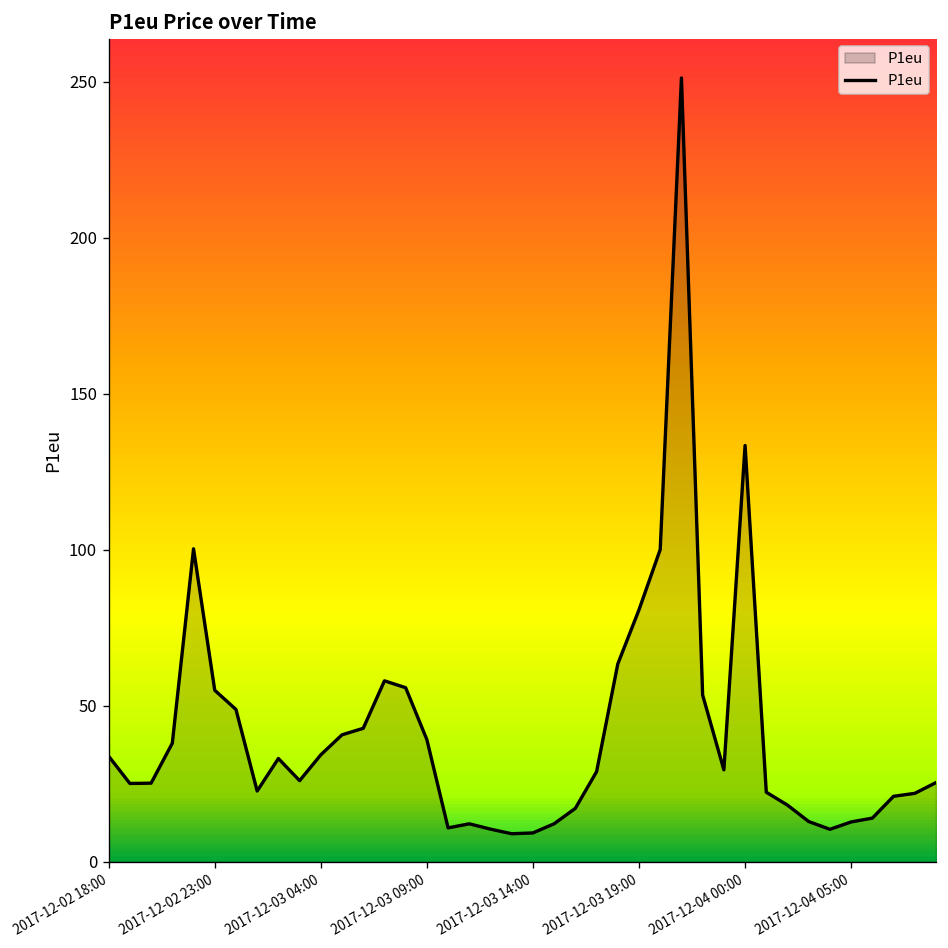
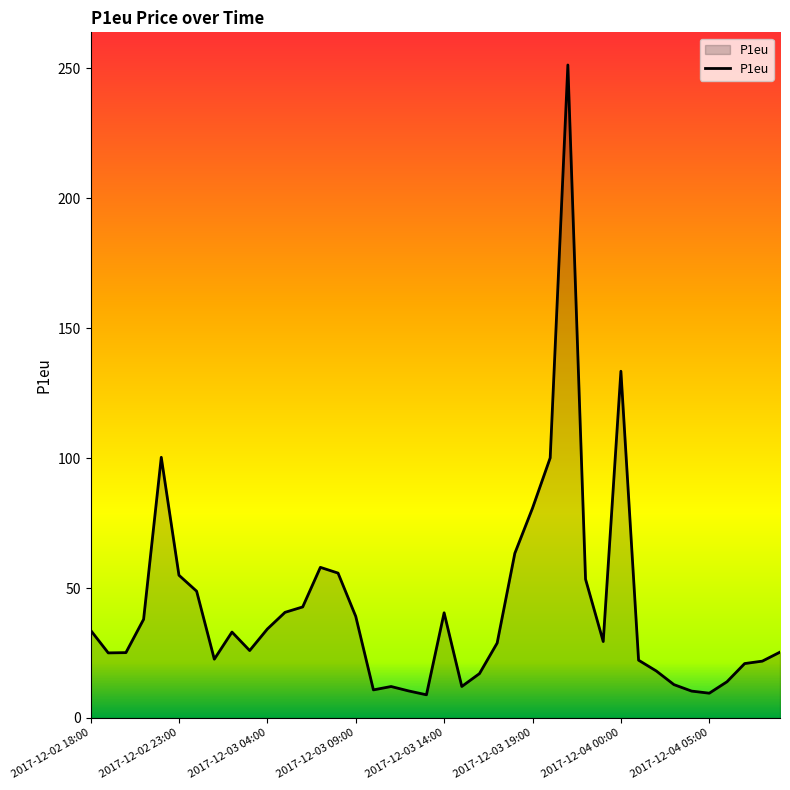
2017-12-03 14:00: 9 -> 40
2017-12-04 05:00: 13 -> 10
